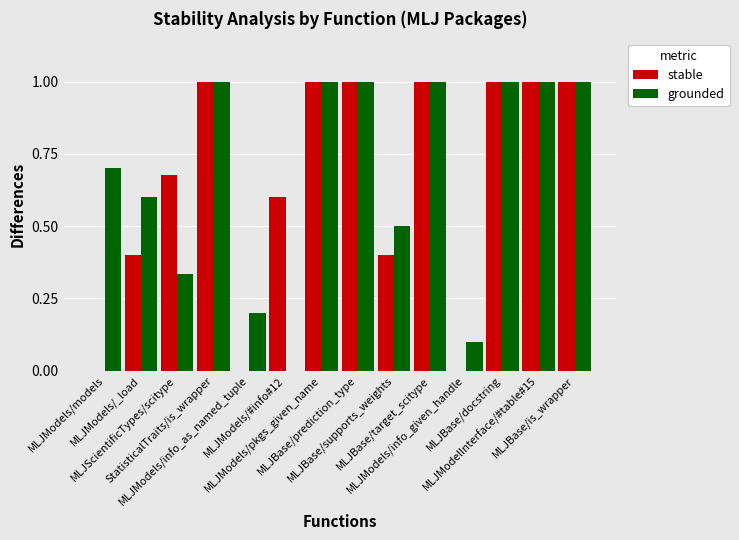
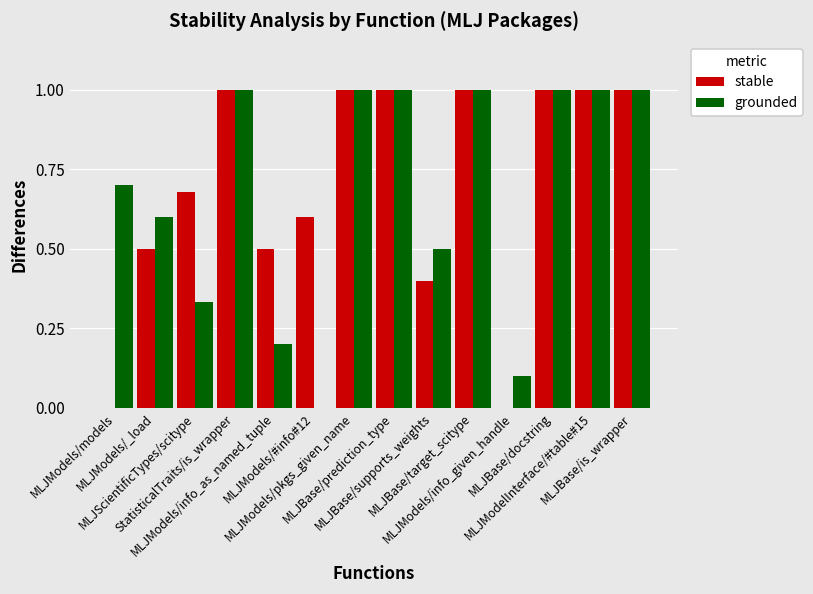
stable, MLJModels/_load: 0.4 -> 0.5
stable, MLJModels/info_as_named_tuple: 0.0 -> 0.5
